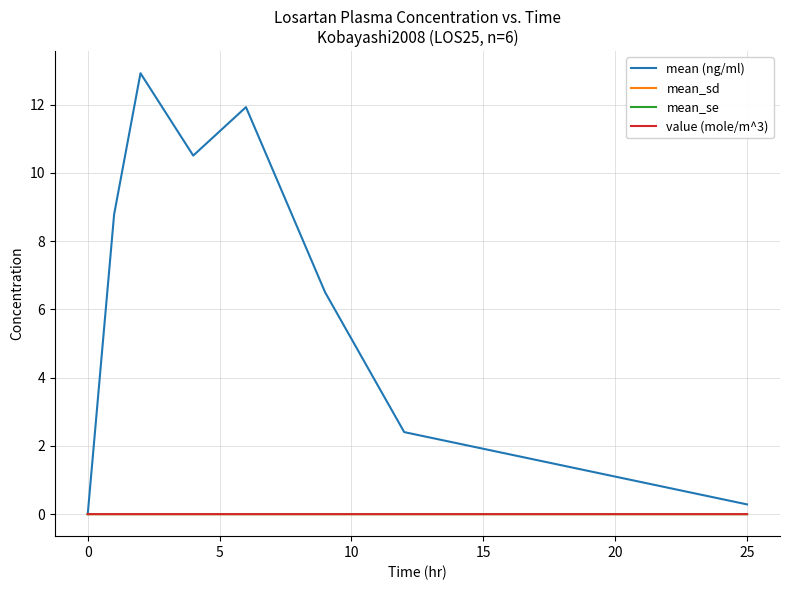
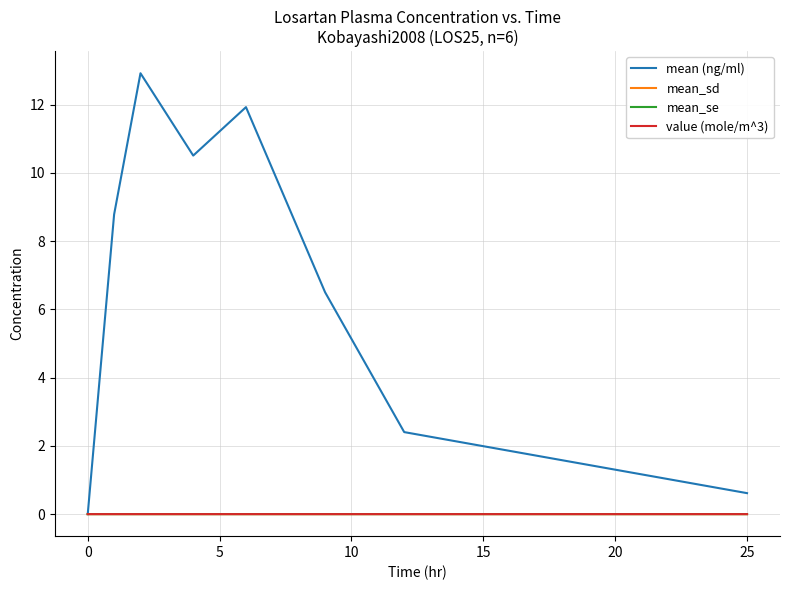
mean (ng/ml), 25: 0.3 -> 0.6
